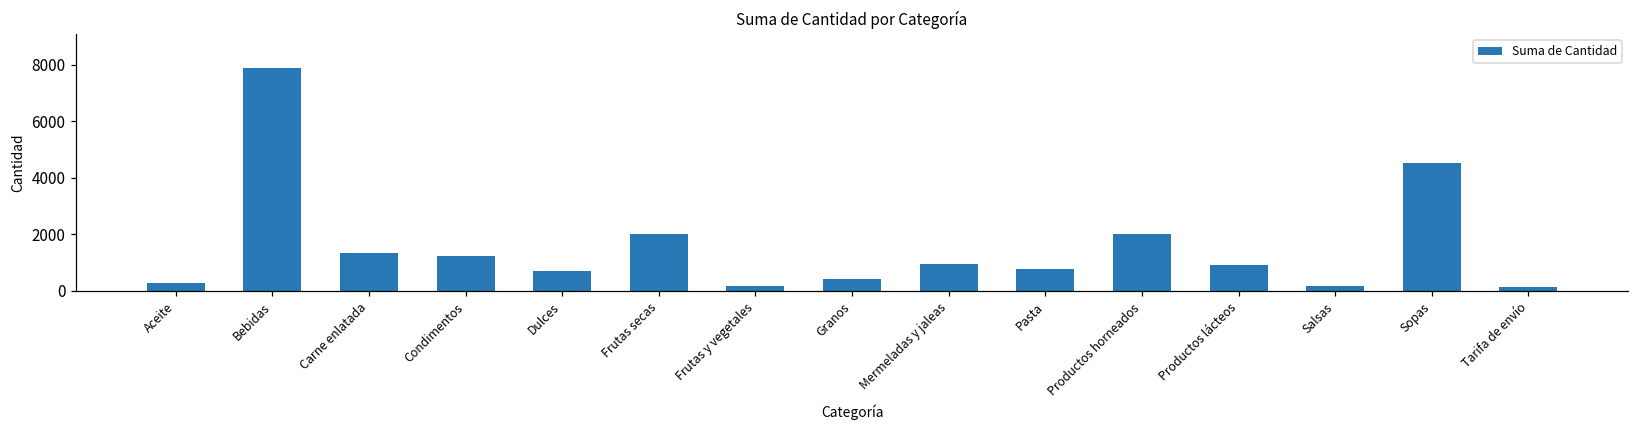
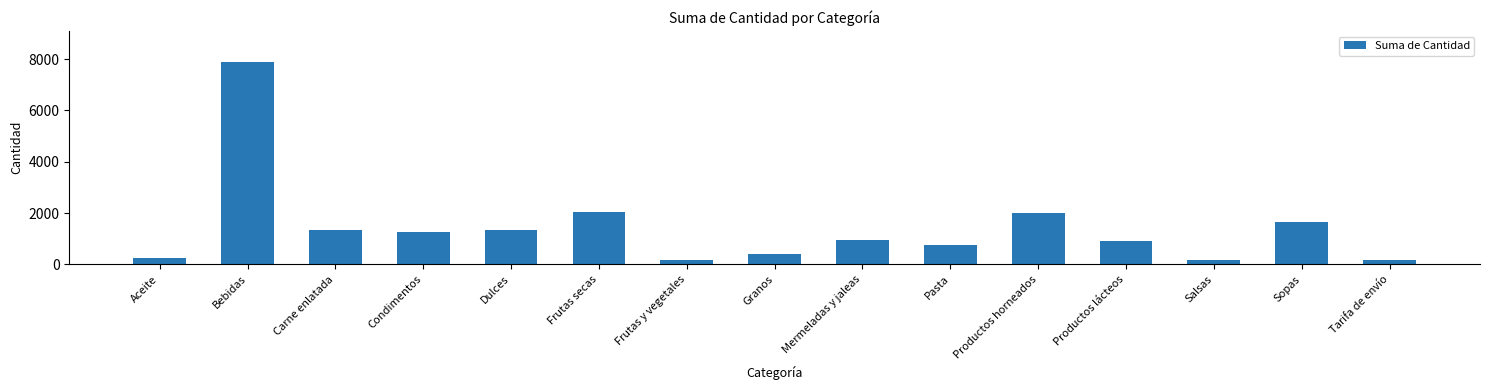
Dulces: 700 -> 1300
Sopas: 4500 -> 1600
